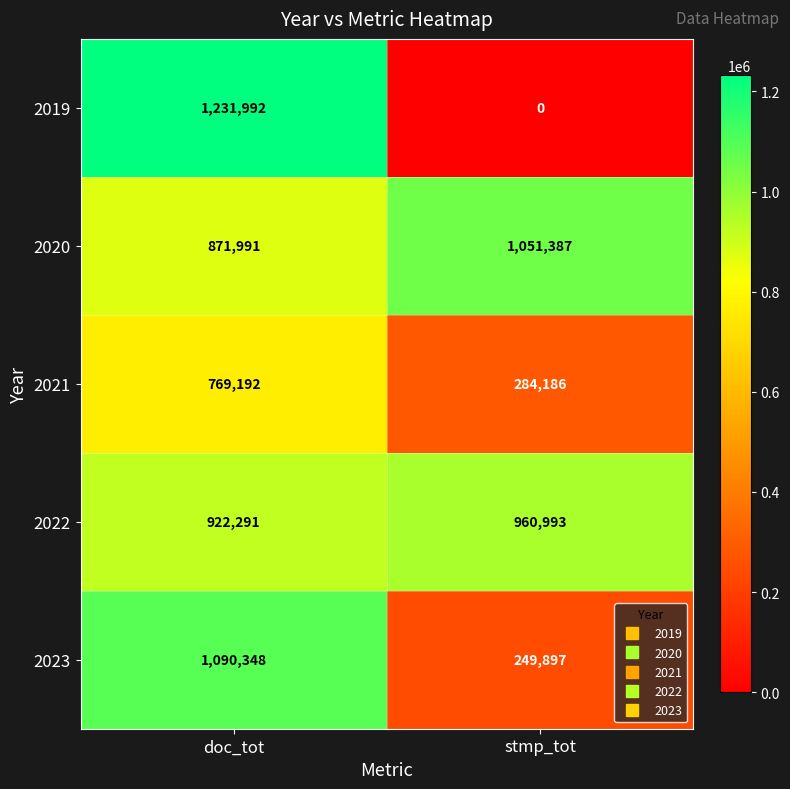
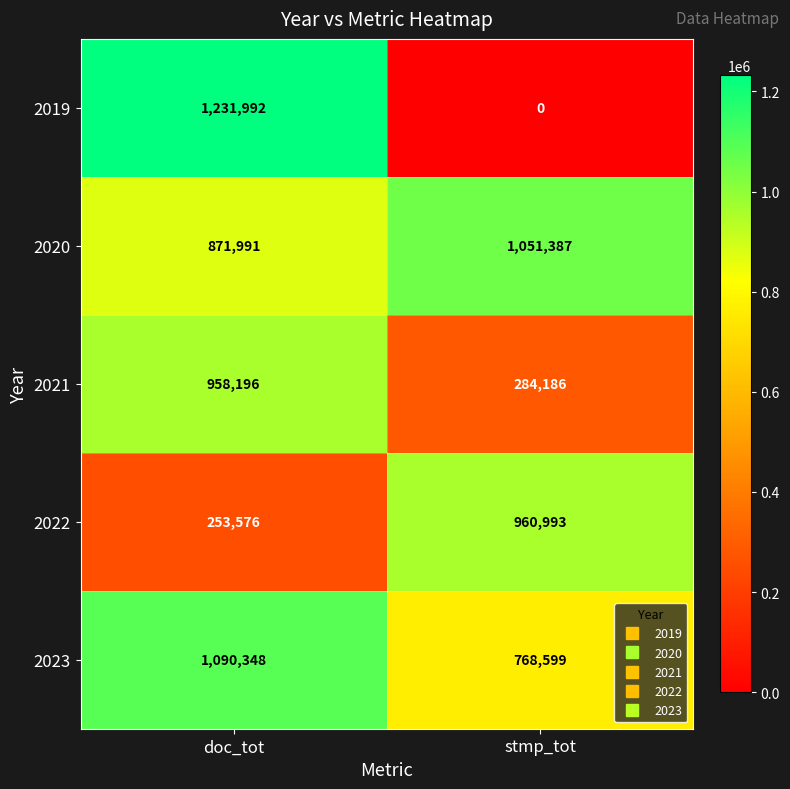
2021, doc_tot: 769,192 -> 958,196
2022, doc_tot: 922,291 -> 253,576
2023, stmp_tot: 249,897 -> 768,599
